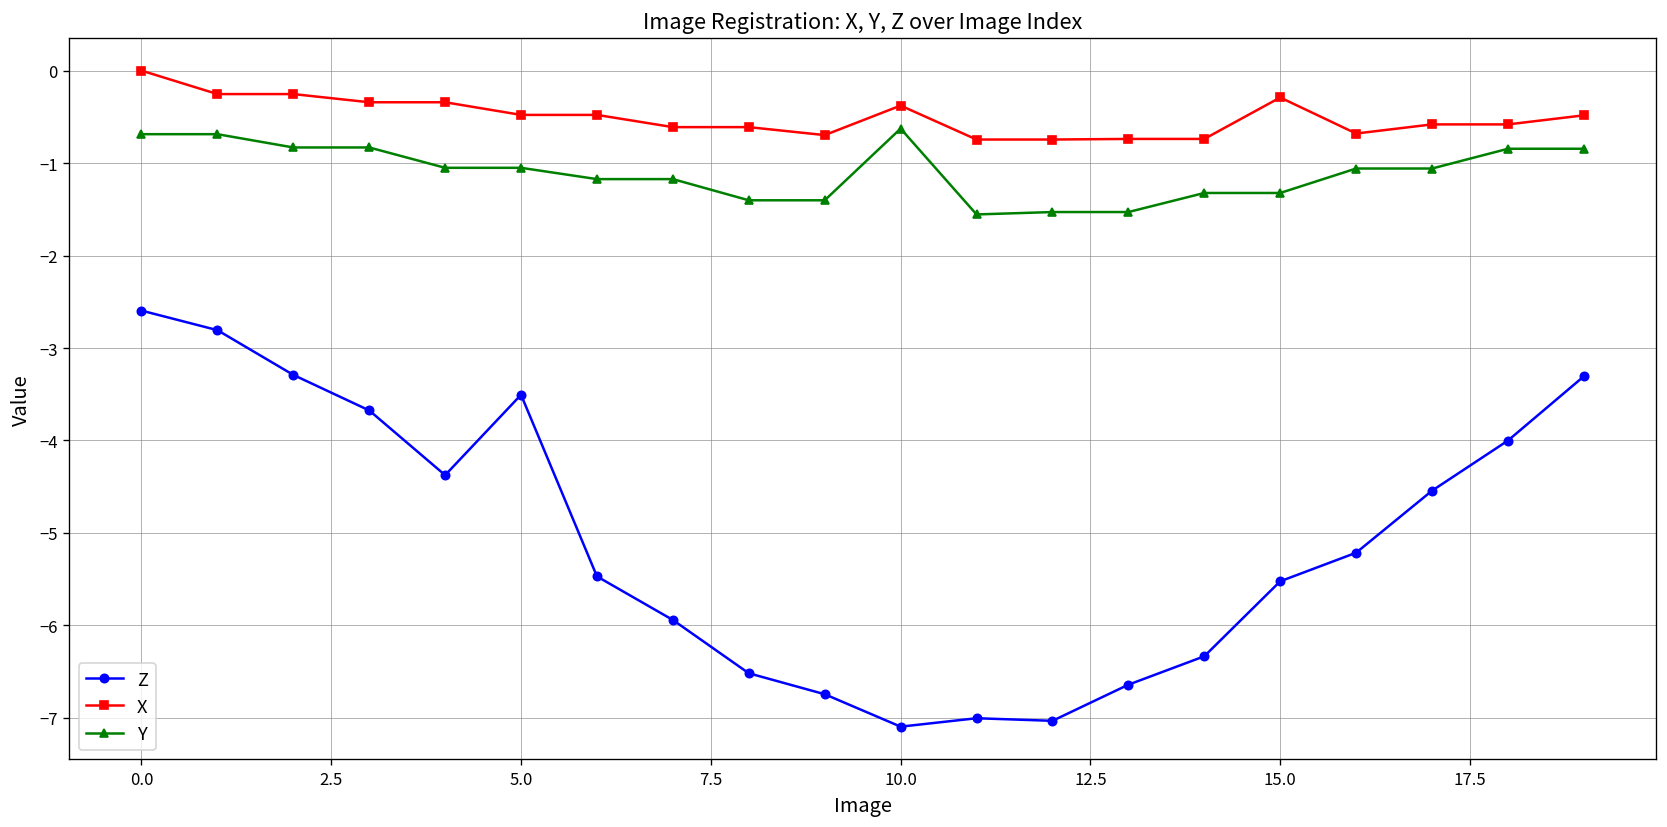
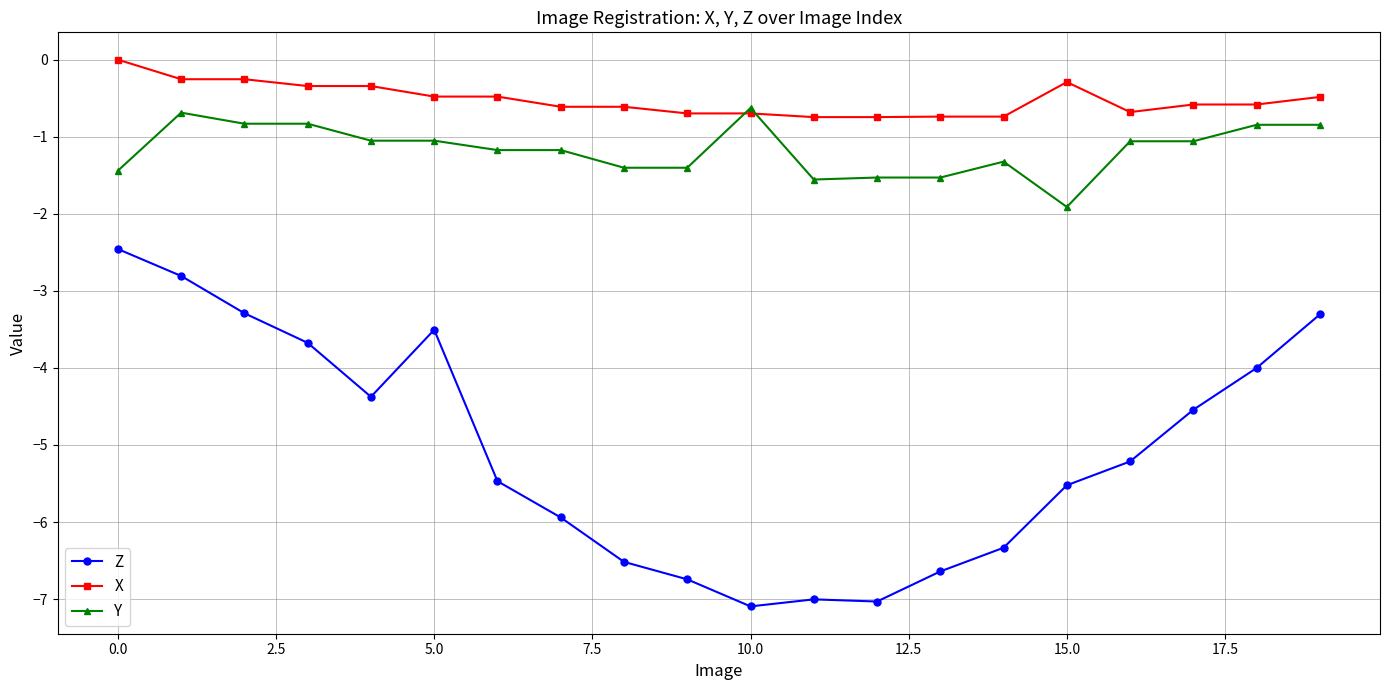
Z, 0.0: -2.6 -> -2.5
Y, 0.0: -0.7 -> -1.4
X, 10.0: -0.4 -> -0.7
Y, 15.0: -1.3 -> -1.9
